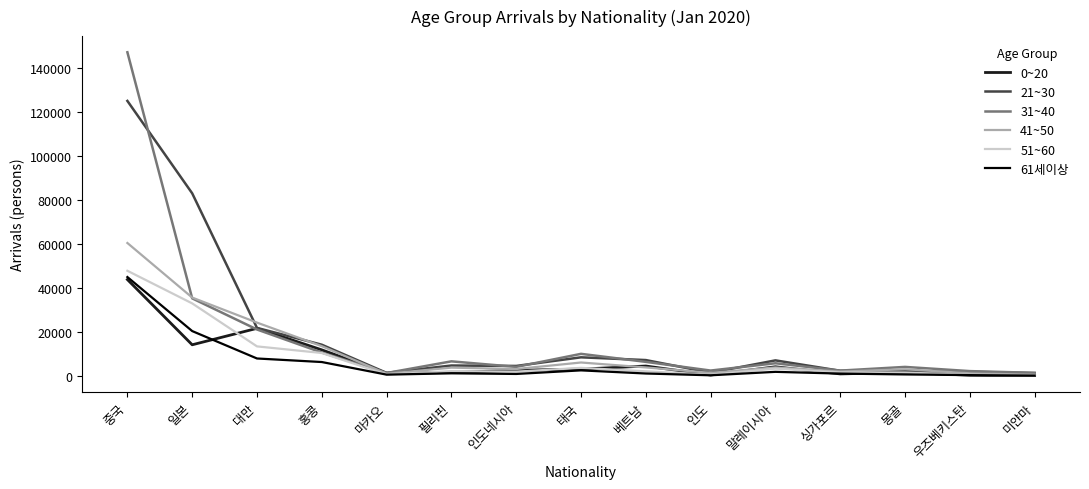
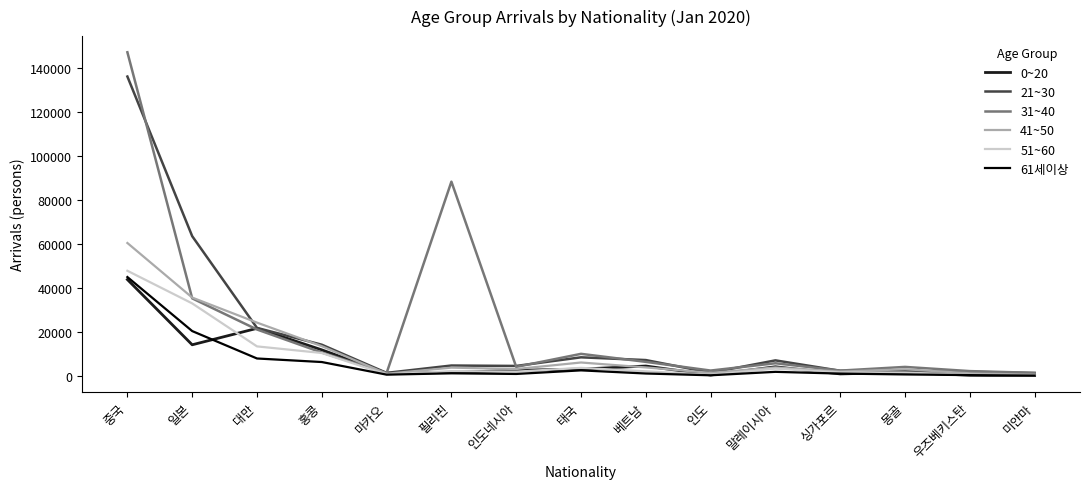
21~30, 중국: 125000 -> 136000
21~30, 일본: 83000 -> 64000
31~40, 필리핀: 6000 -> 88000
